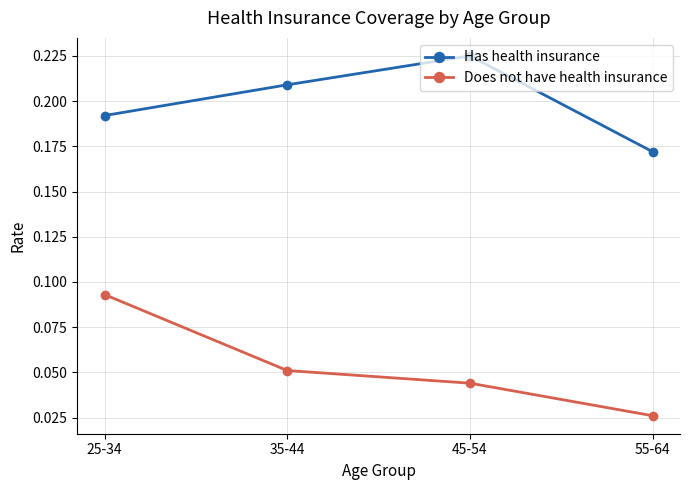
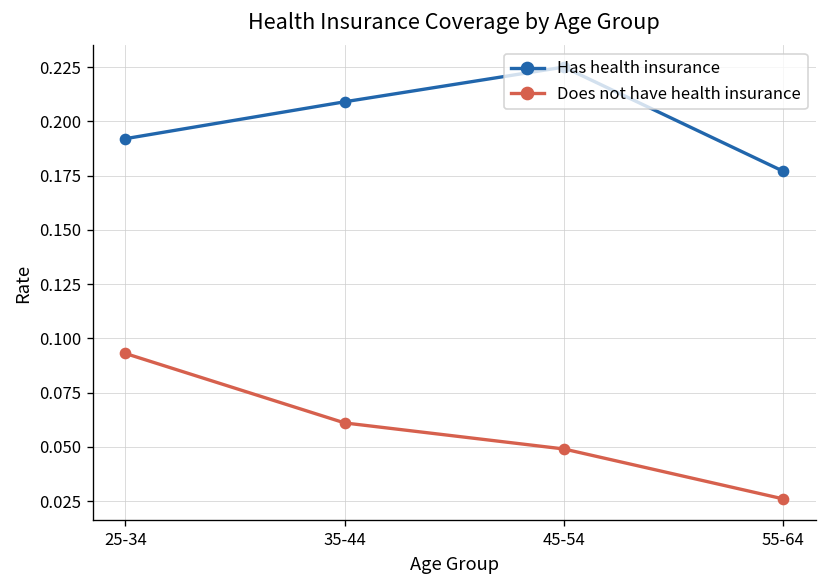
Does not have health insurance, 35-44: 0.051 -> 0.061
Does not have health insurance, 45-54: 0.044 -> 0.049
Has health insurance, 55-64: 0.172 -> 0.177
